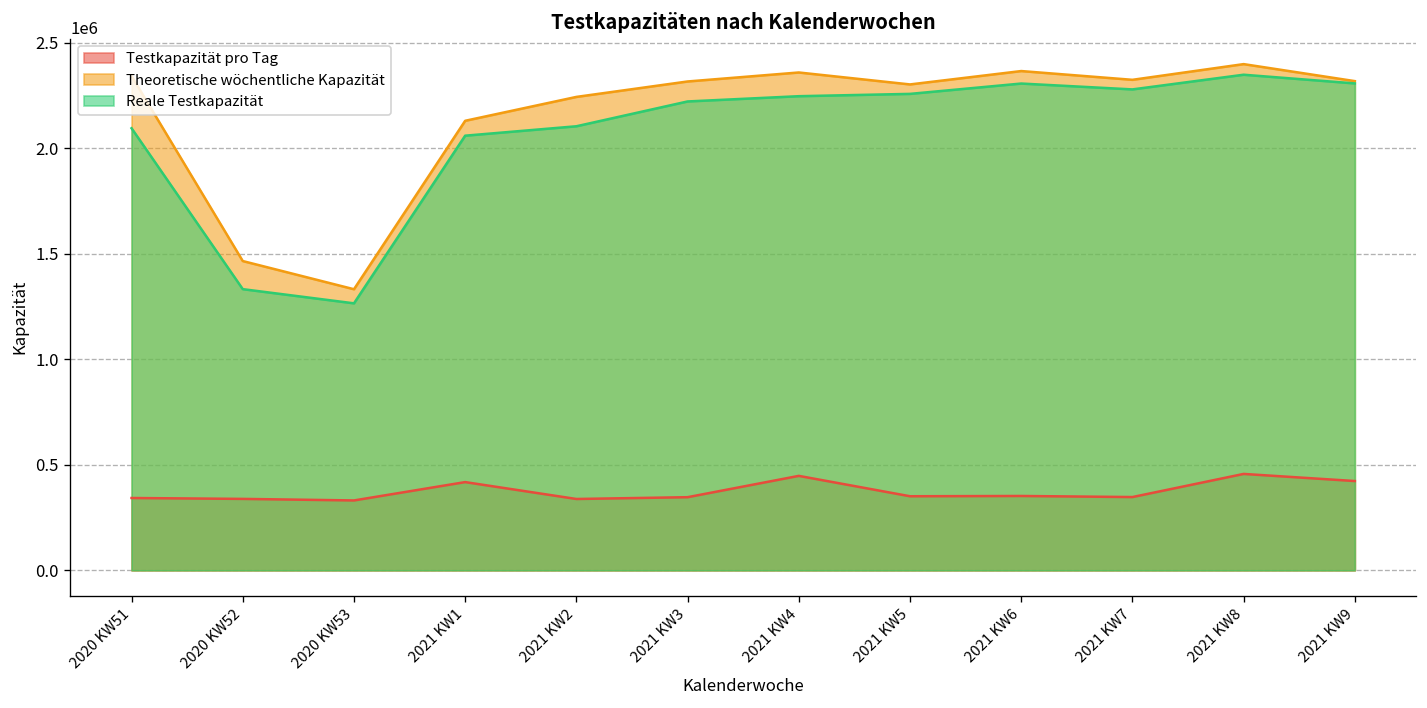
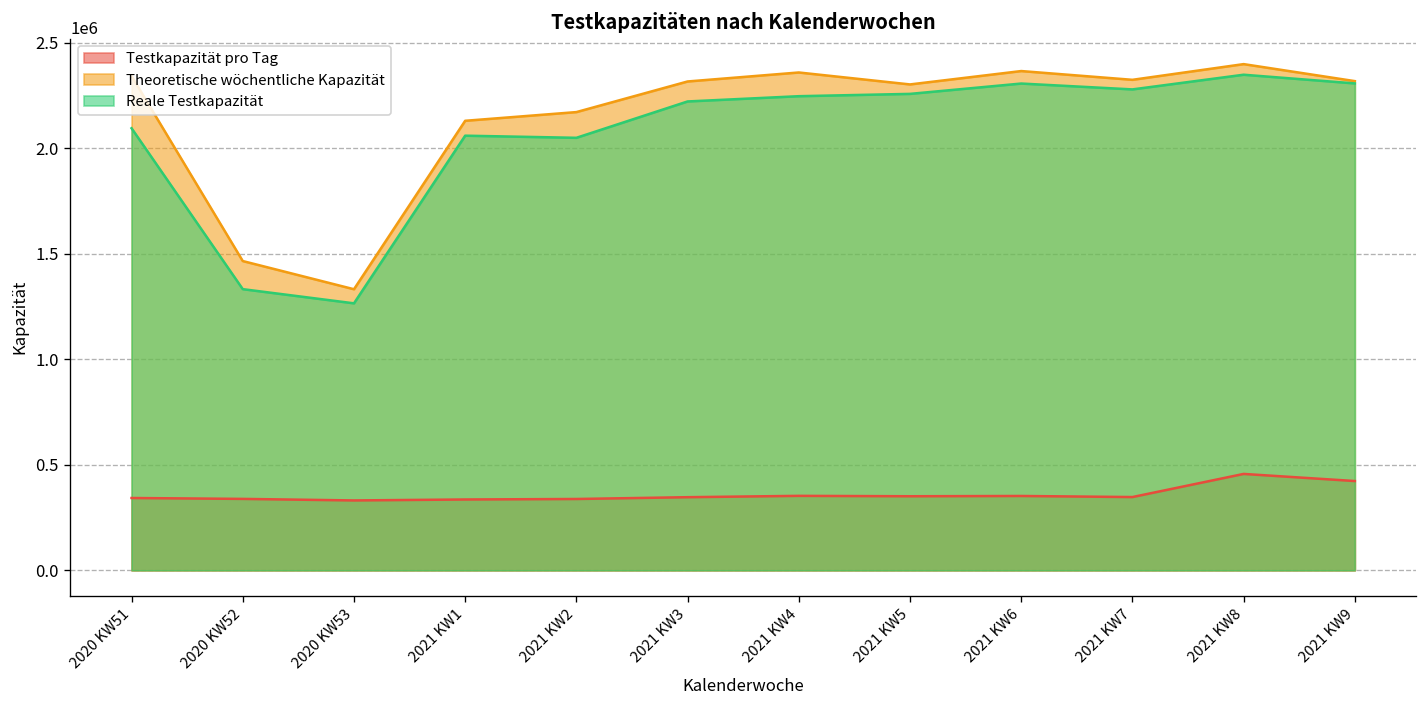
Testkapazität pro Tag, 2021 KW1: 420000 -> 340000
Theoretische wöchentliche Kapazität, 2021 KW2: 2240000 -> 2170000
Reale Testkapazität, 2021 KW2: 2100000 -> 2050000
Testkapazität pro Tag, 2021 KW4: 450000 -> 350000
